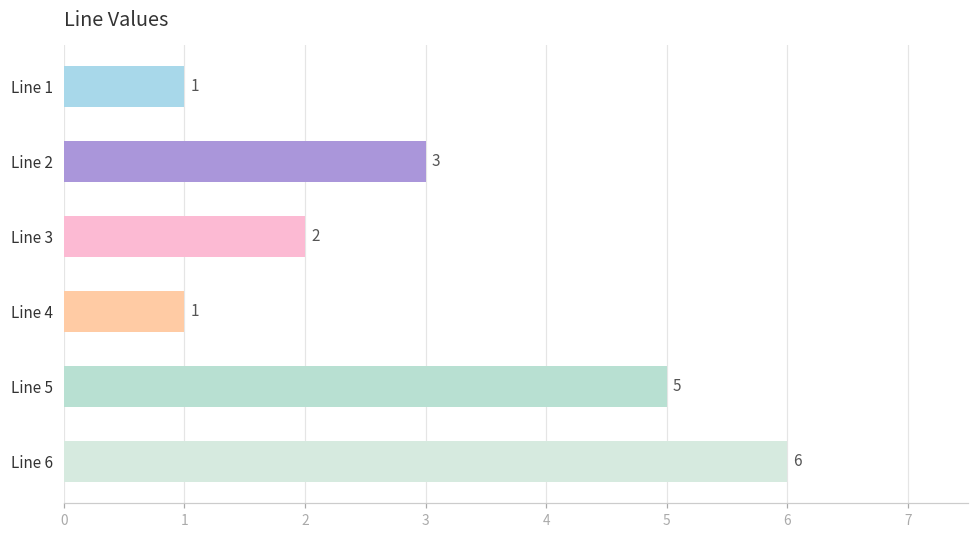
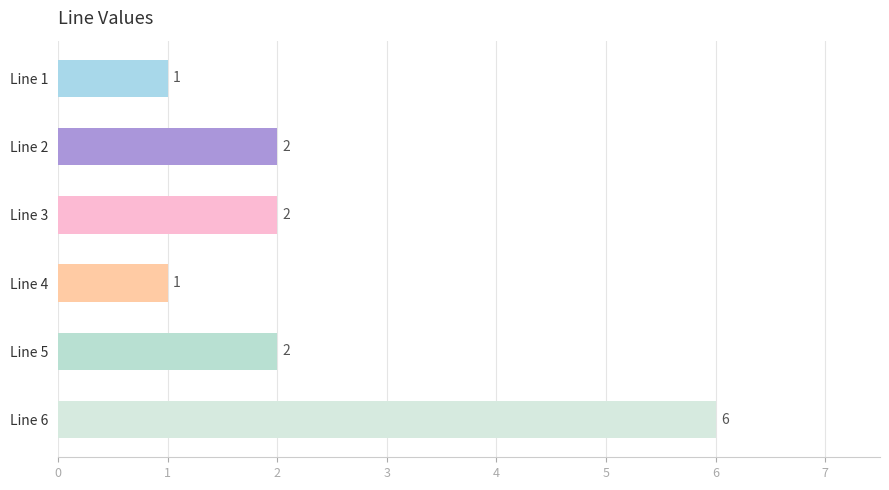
Line 2: 3 -> 2
Line 5: 5 -> 2
